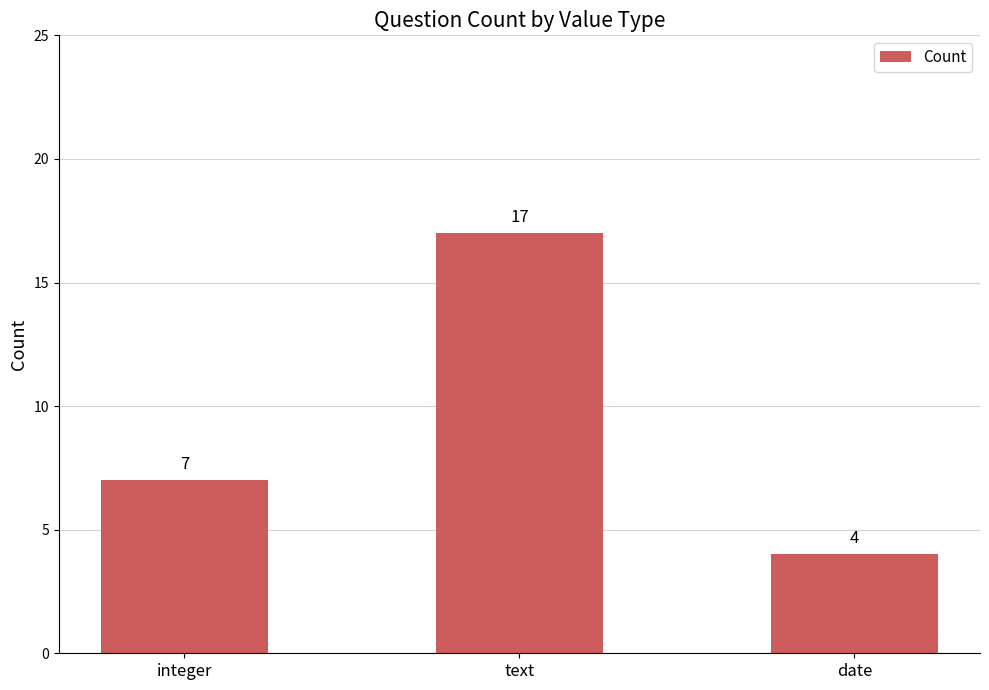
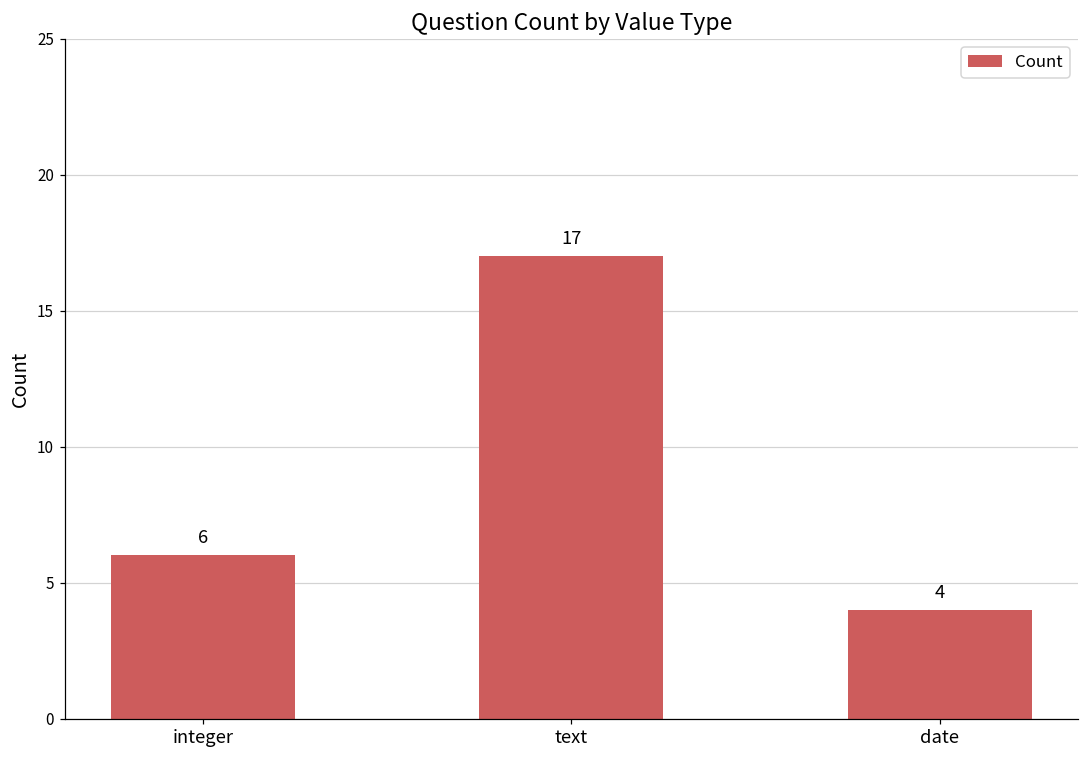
integer: 7 -> 6
